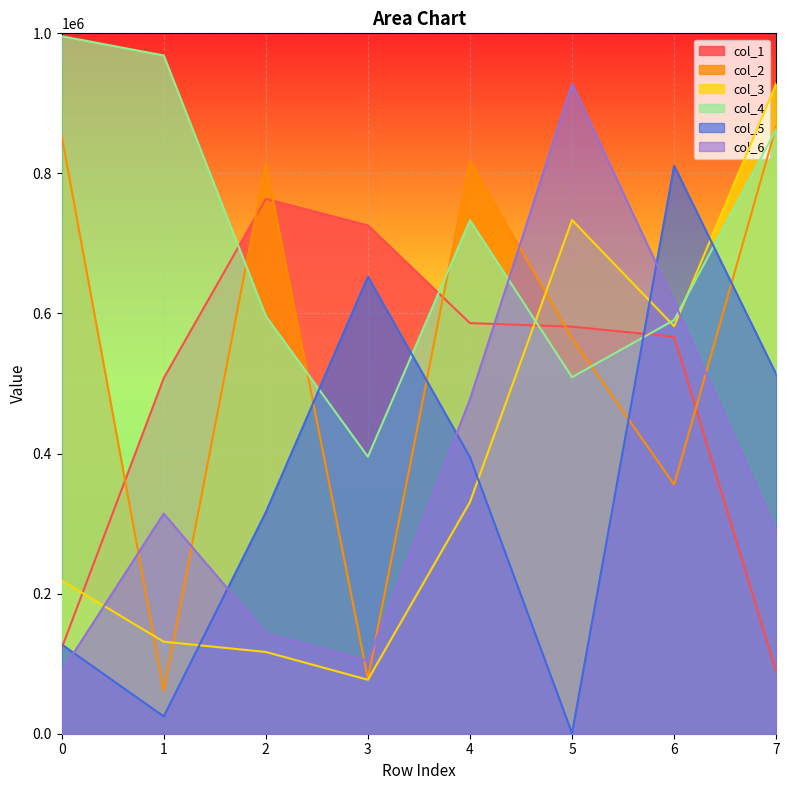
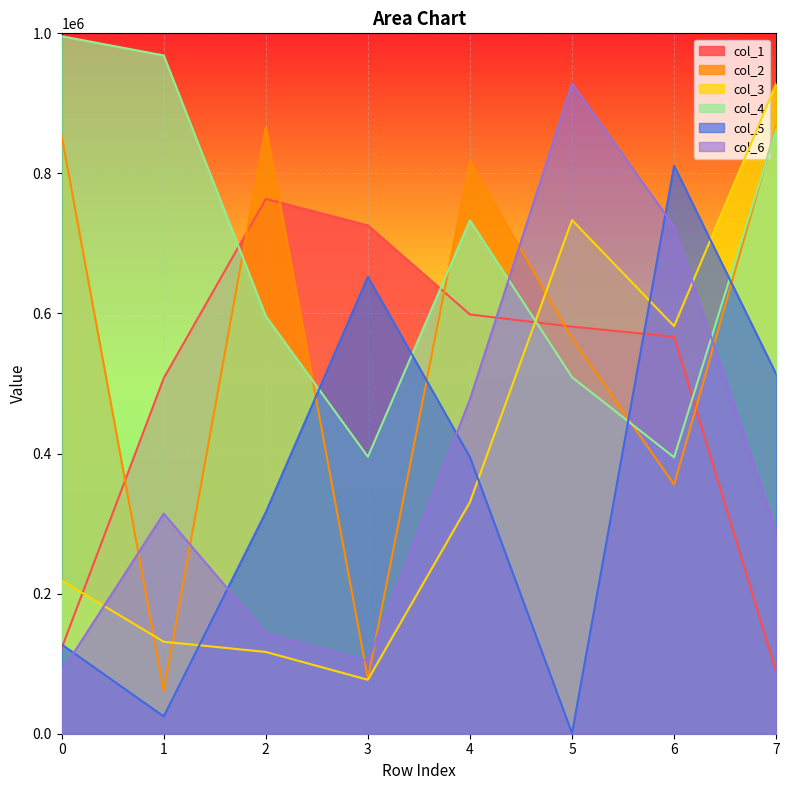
col_2, 2: 810000 -> 870000
col_1, 4: 590000 -> 600000
col_4, 6: 590000 -> 390000
col_6, 6: 620000 -> 720000
